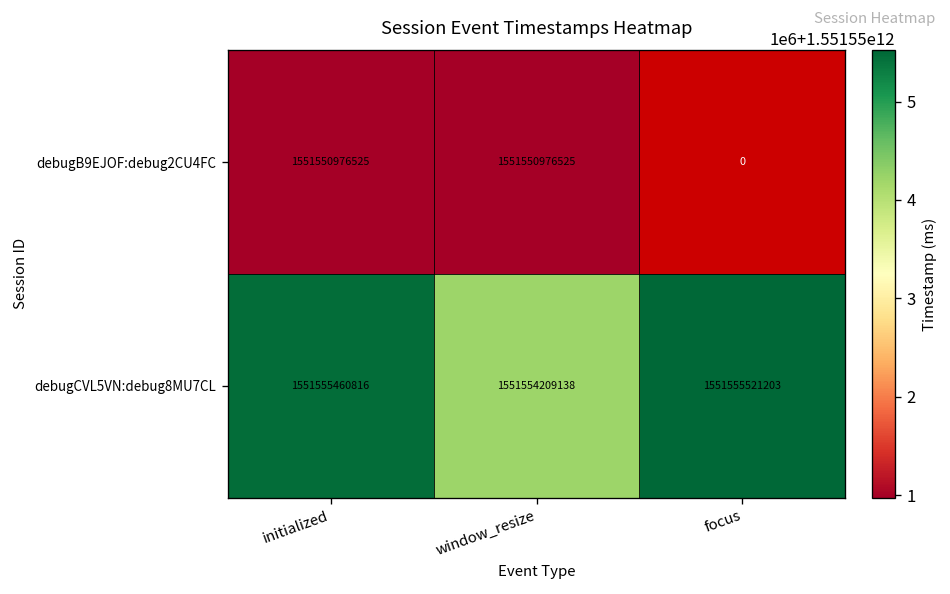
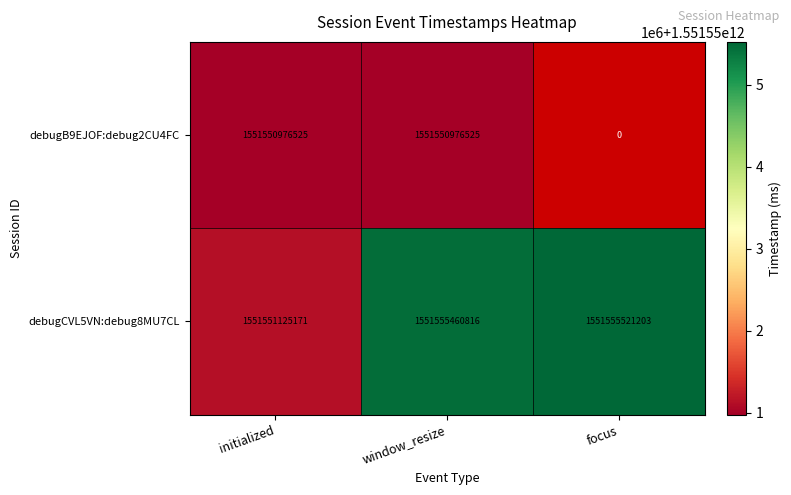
debugCVL5VN:debug8MU7CL, initialized: 1551555460816 -> 1551551125171
debugCVL5VN:debug8MU7CL, window_resize: 1551554209138 -> 1551555460816
